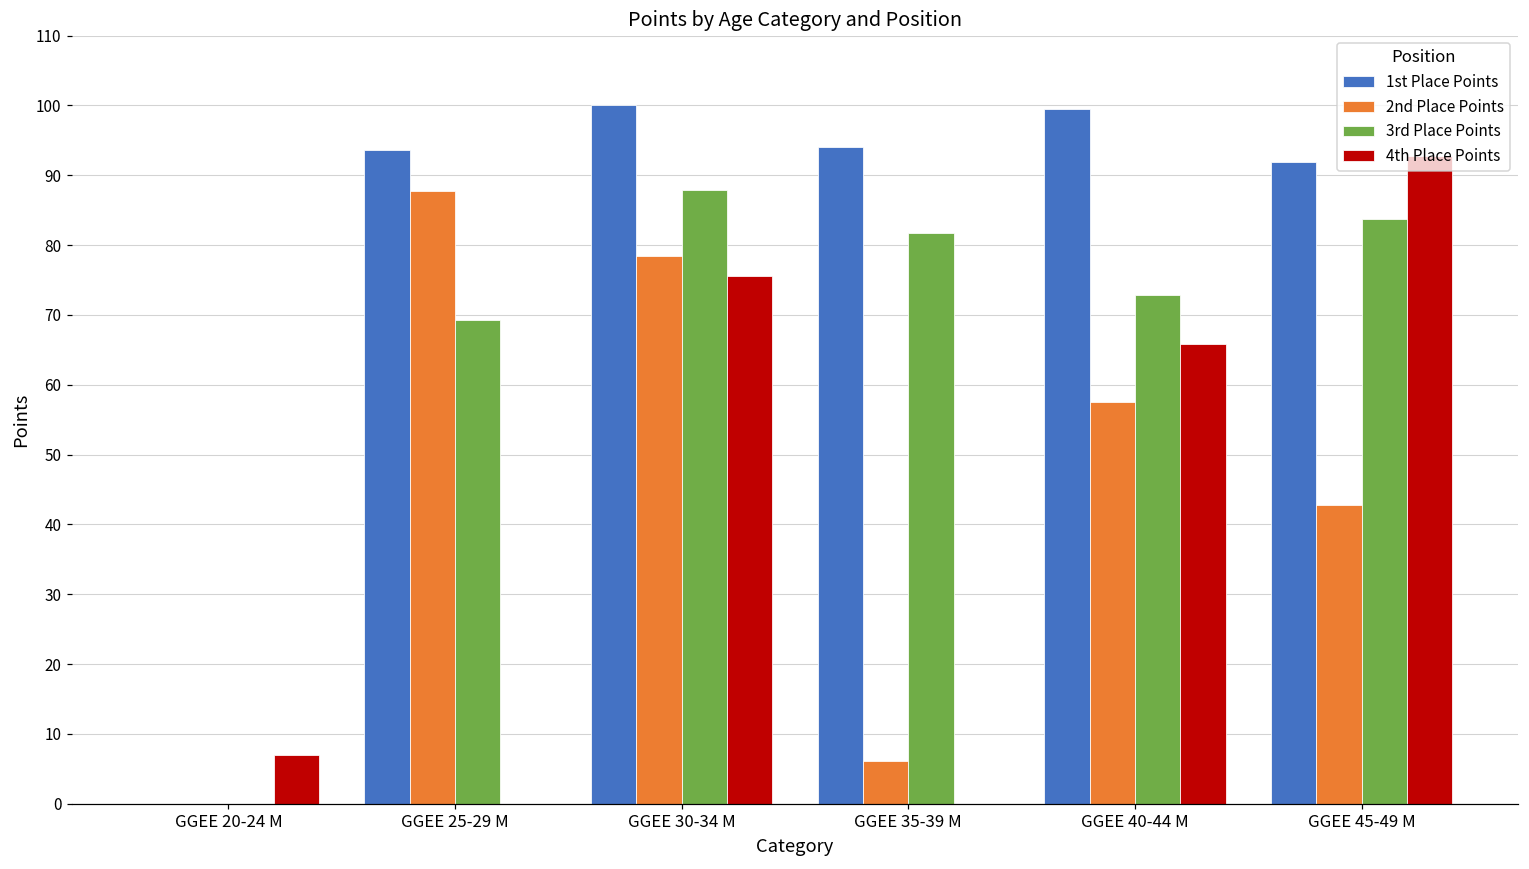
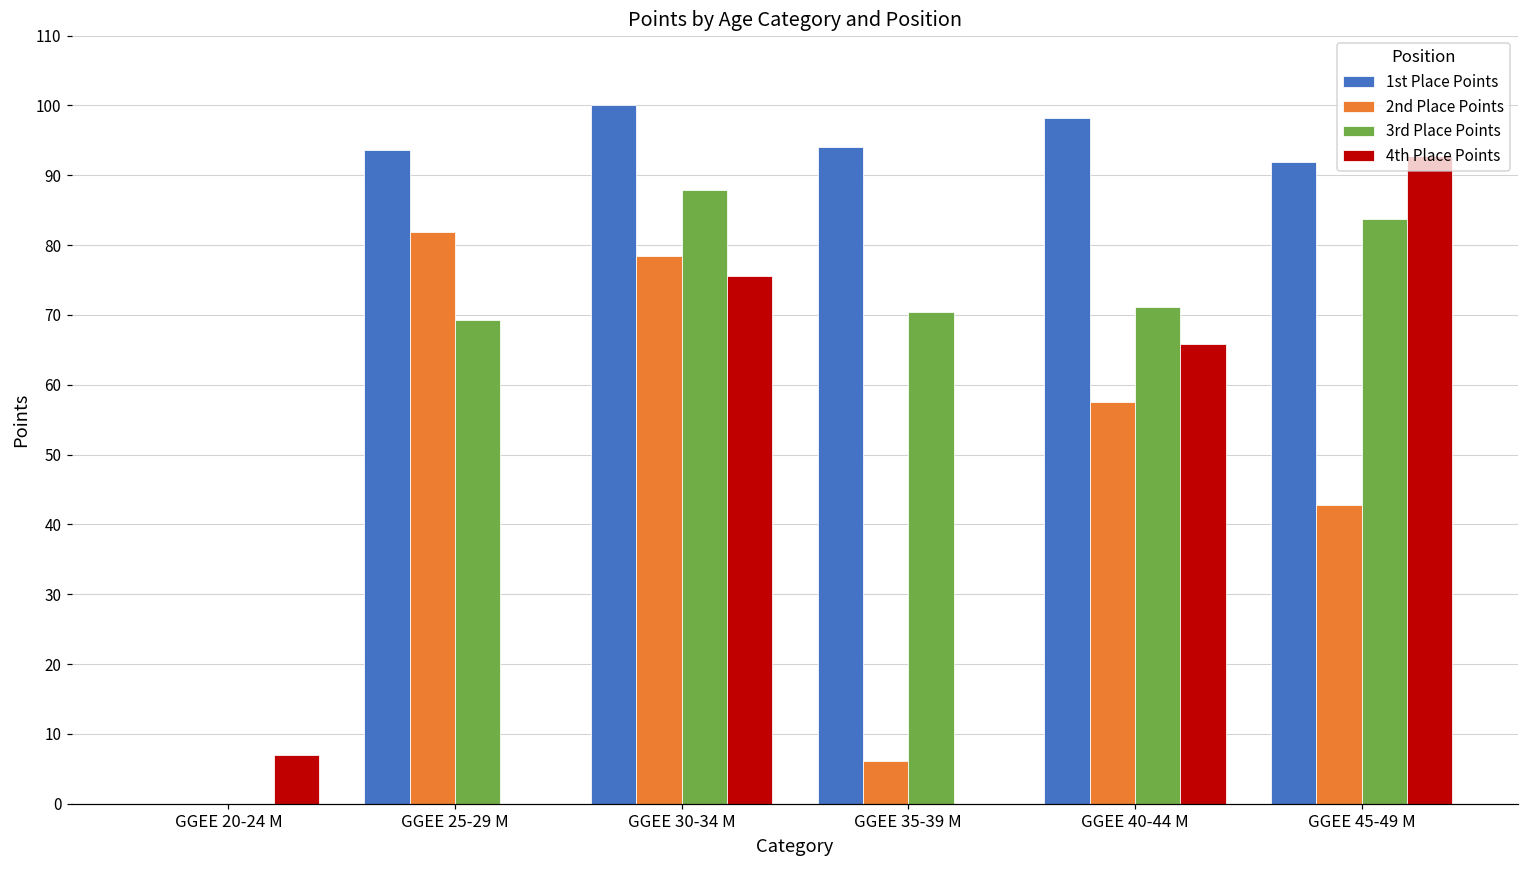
2nd Place Points, GGEE 25-29 M: 88 -> 82
3rd Place Points, GGEE 35-39 M: 82 -> 70
1st Place Points, GGEE 40-44 M: 100 -> 98
3rd Place Points, GGEE 40-44 M: 73 -> 71
